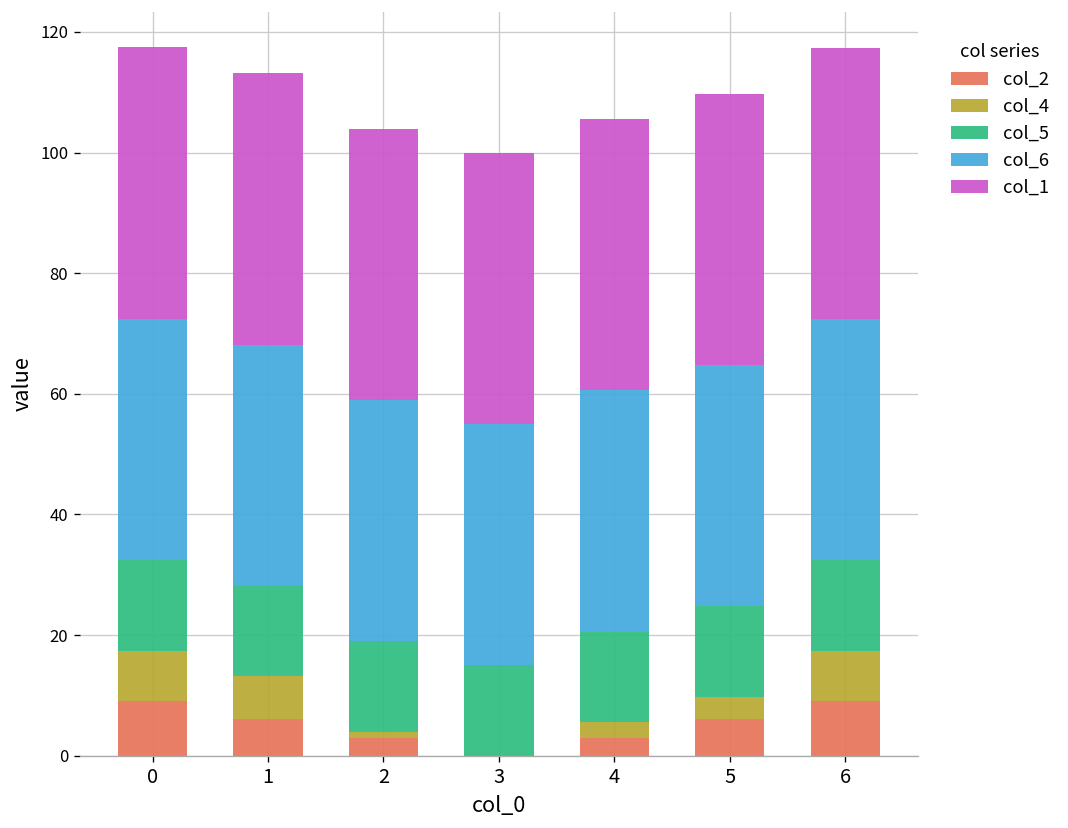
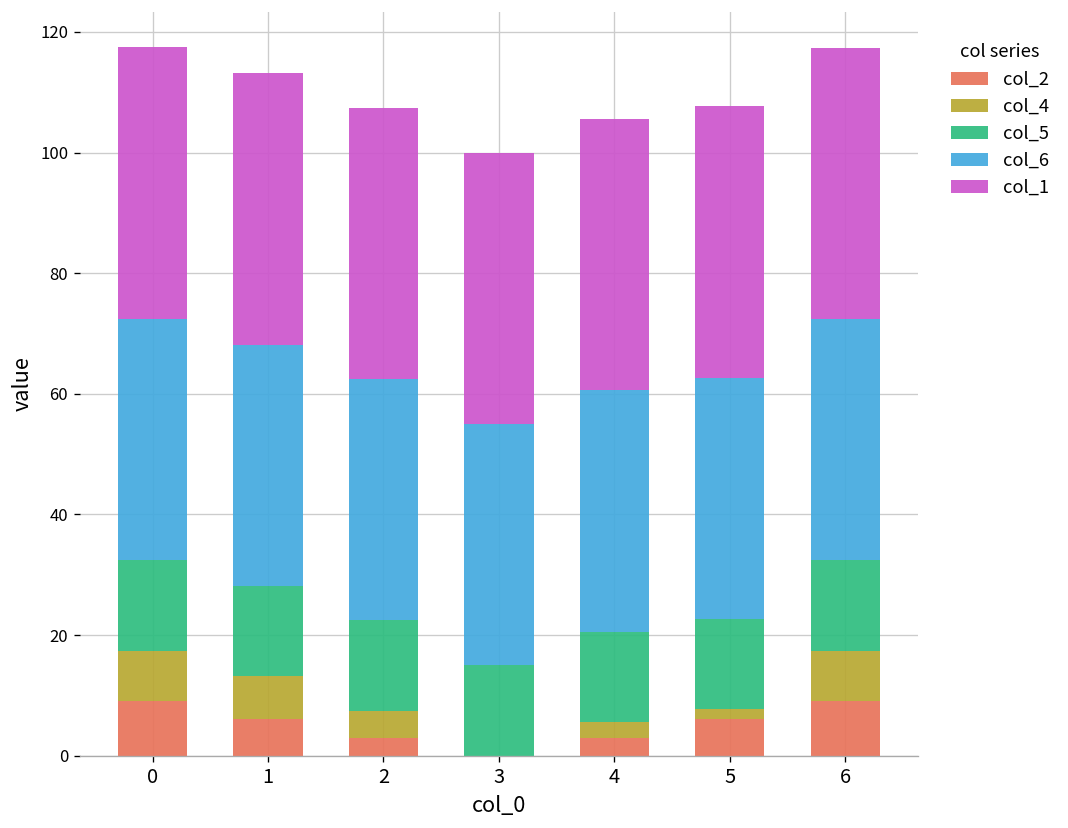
col_4, 2: 1 -> 4
col_4, 5: 4 -> 2
